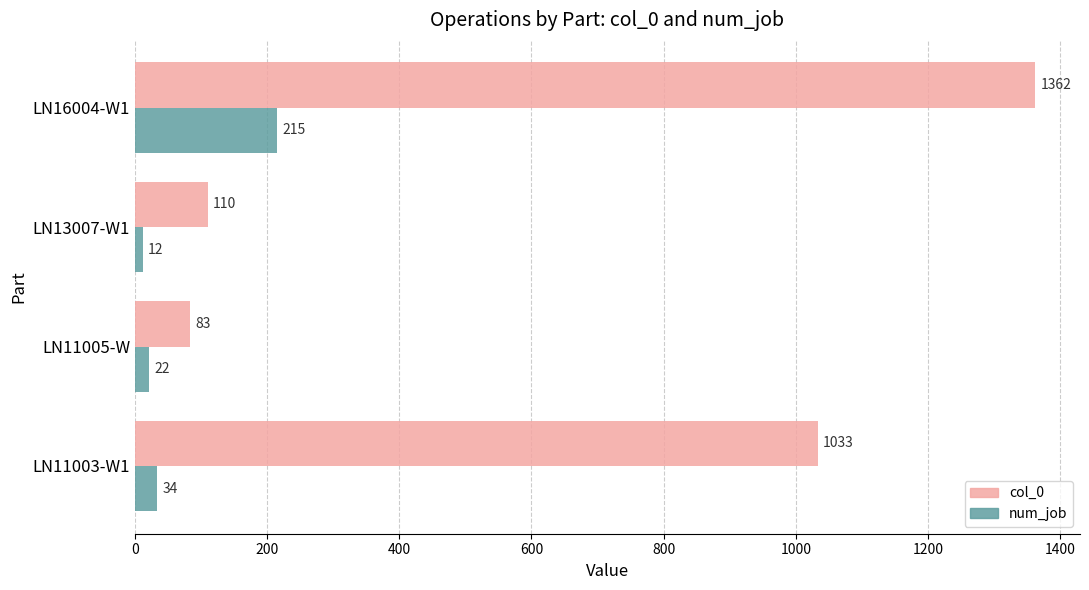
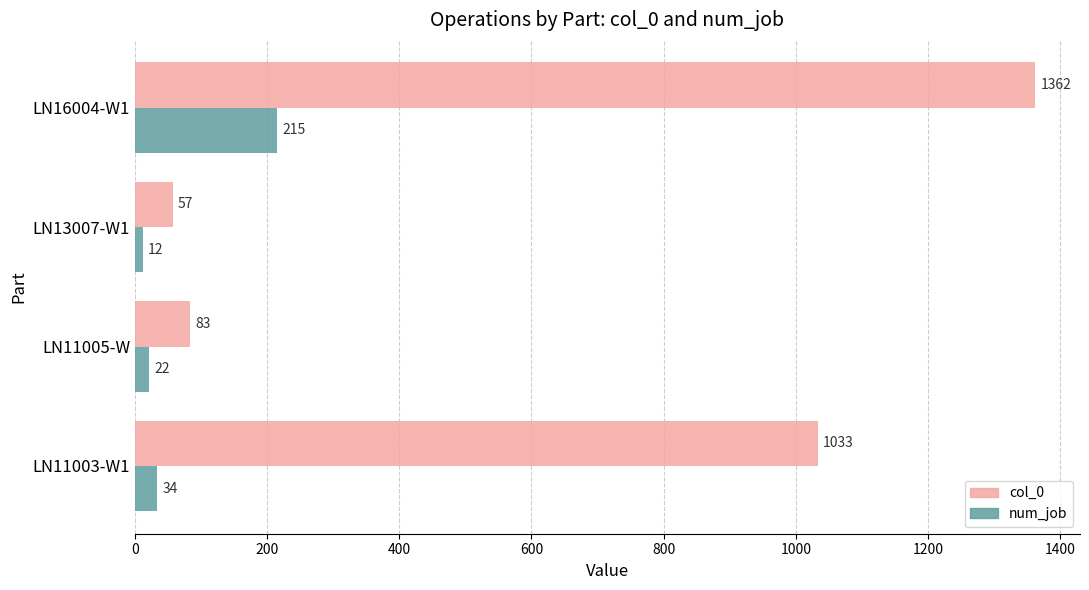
col_0, LN13007-W1: 110 -> 57
